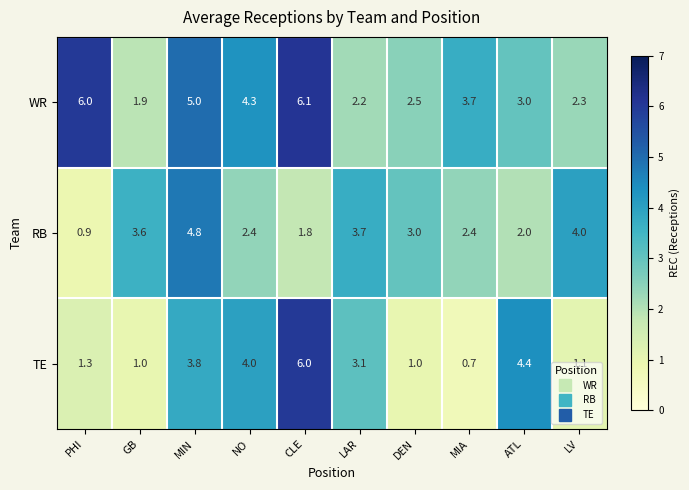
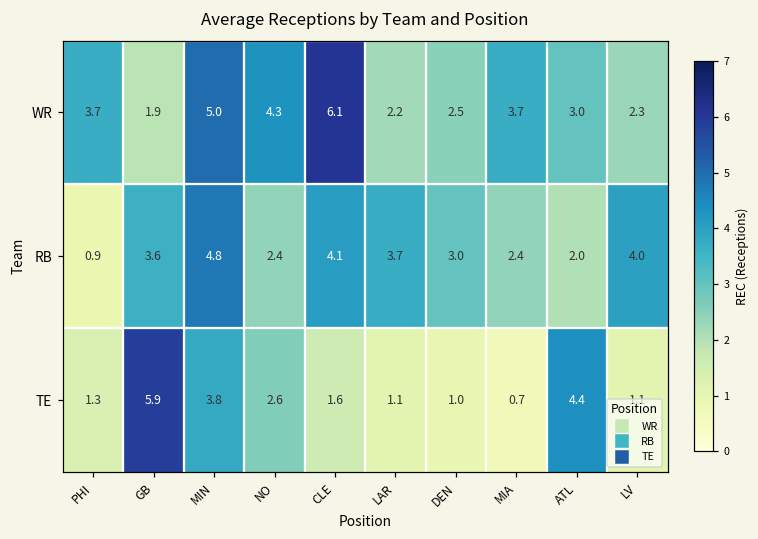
WR, PHI: 6.0 -> 3.7
RB, CLE: 1.8 -> 4.1
TE, GB: 1.0 -> 5.9
TE, NO: 4.0 -> 2.6
TE, CLE: 6.0 -> 1.6
TE, LAR: 3.1 -> 1.1
